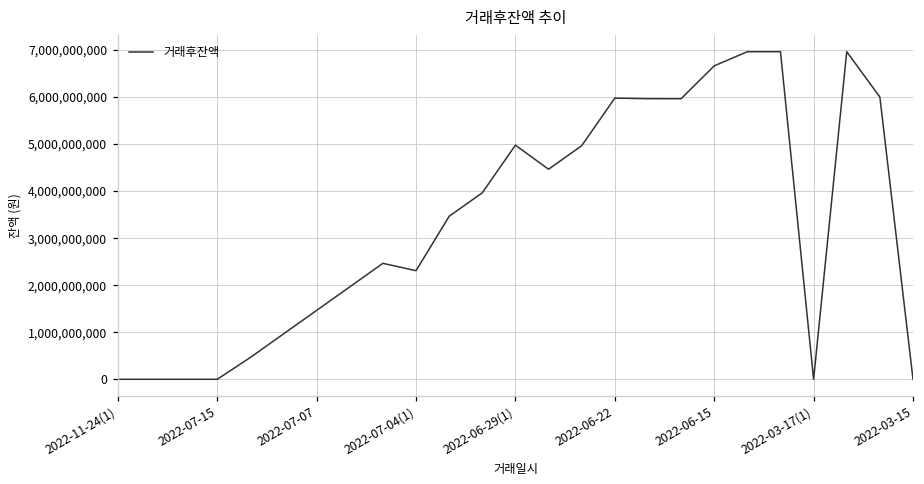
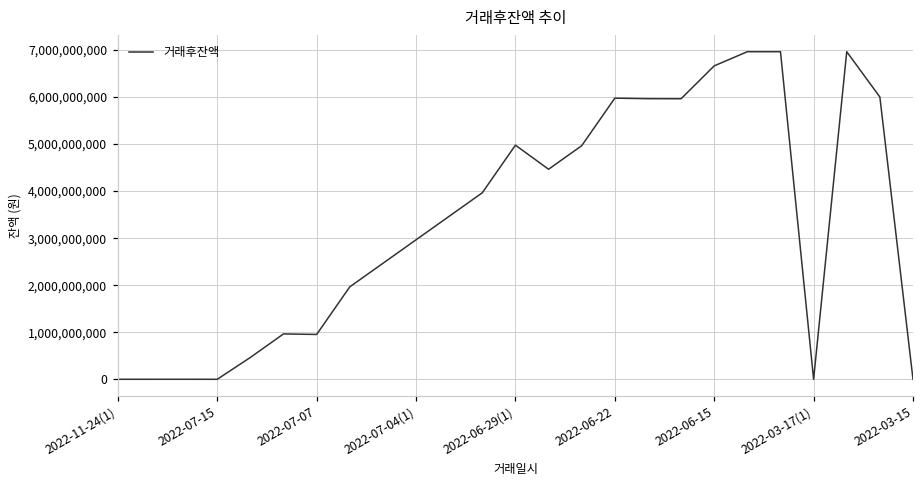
2022-07-07: 1,500,000,000 -> 1,000,000,000
2022-07-04(1): 2,300,000,000 -> 3,000,000,000
